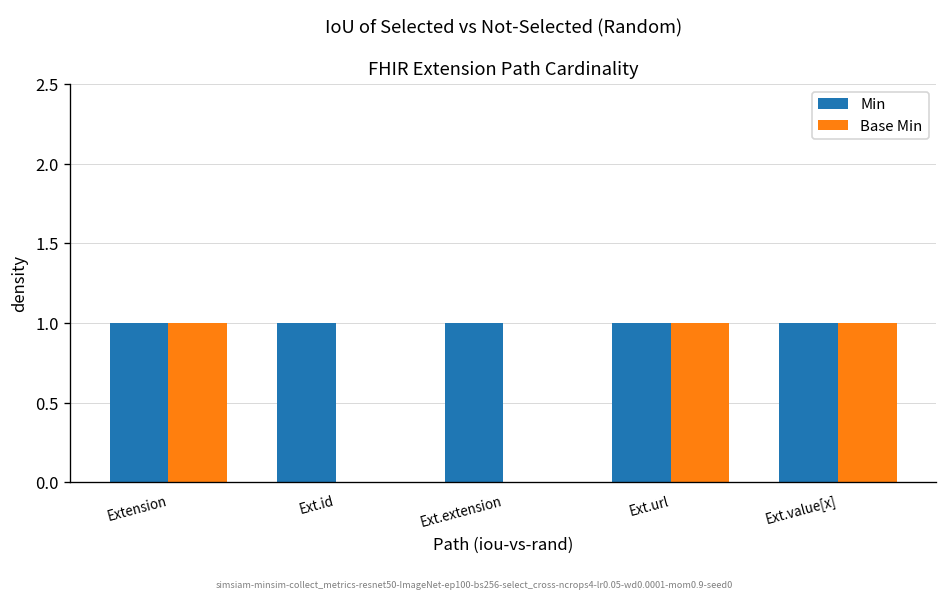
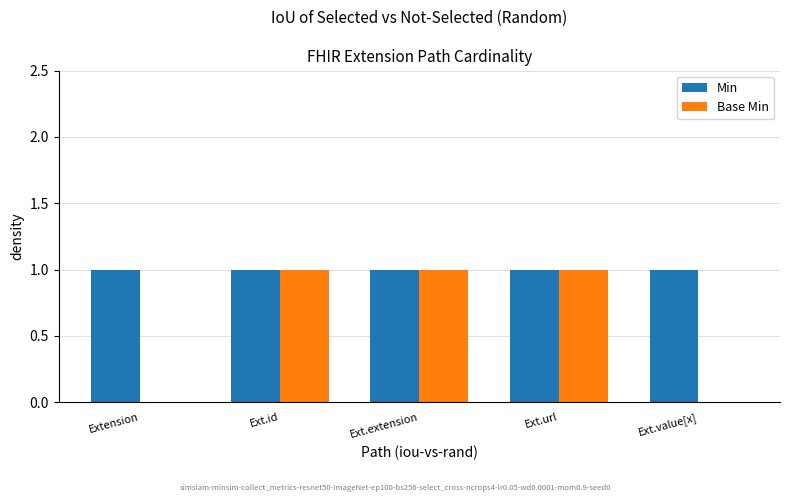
Base Min, Extension: 1 -> 0
Base Min, Ext.id: 0 -> 1
Base Min, Ext.extension: 0 -> 1
Base Min, Ext.value[x]: 1 -> 0
